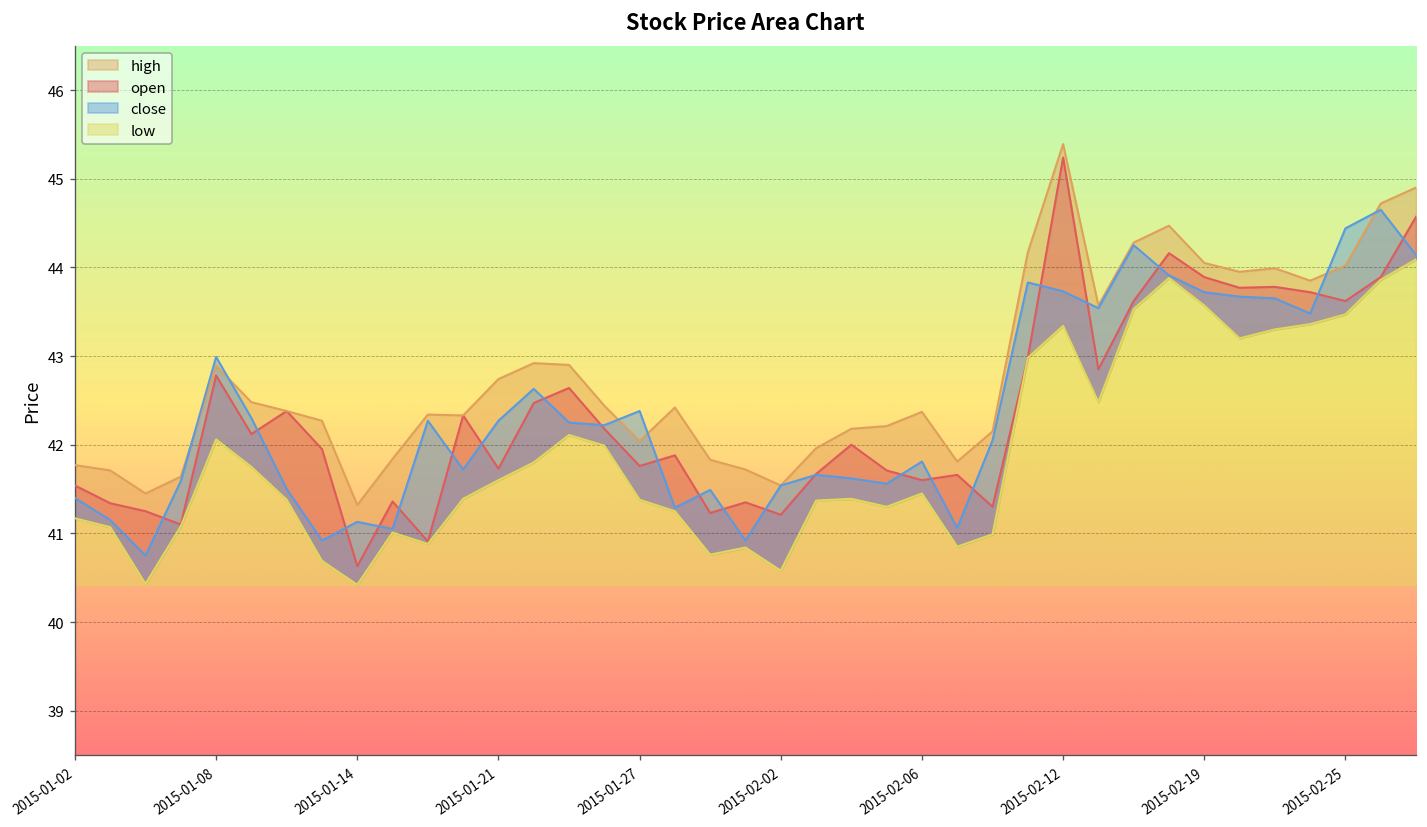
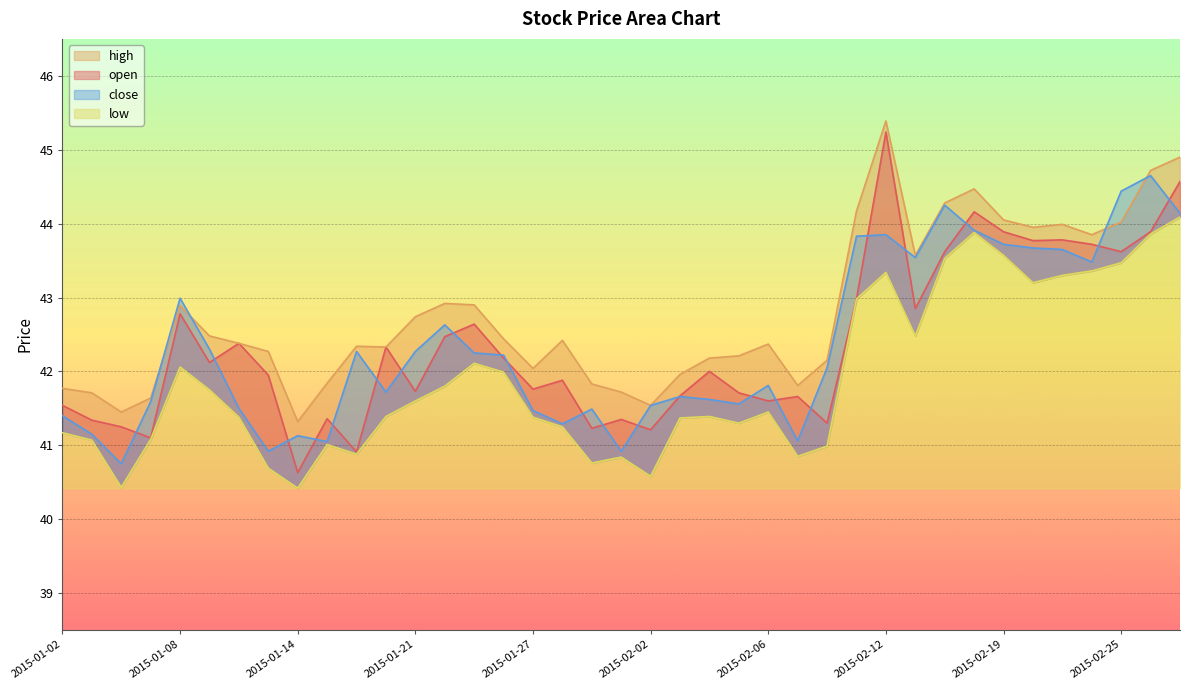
close, 2015-01-27: 42.4 -> 41.5
close, 2015-02-12: 43.7 -> 43.9
